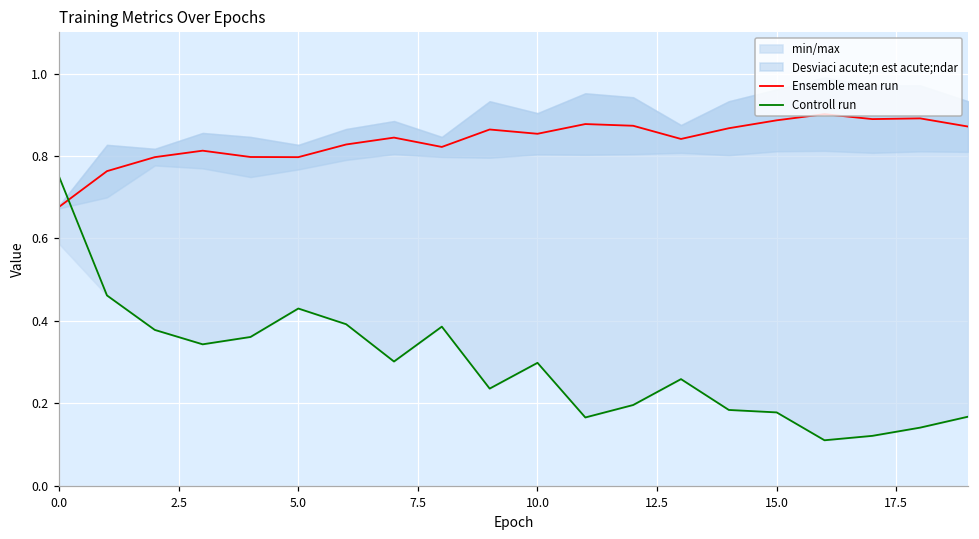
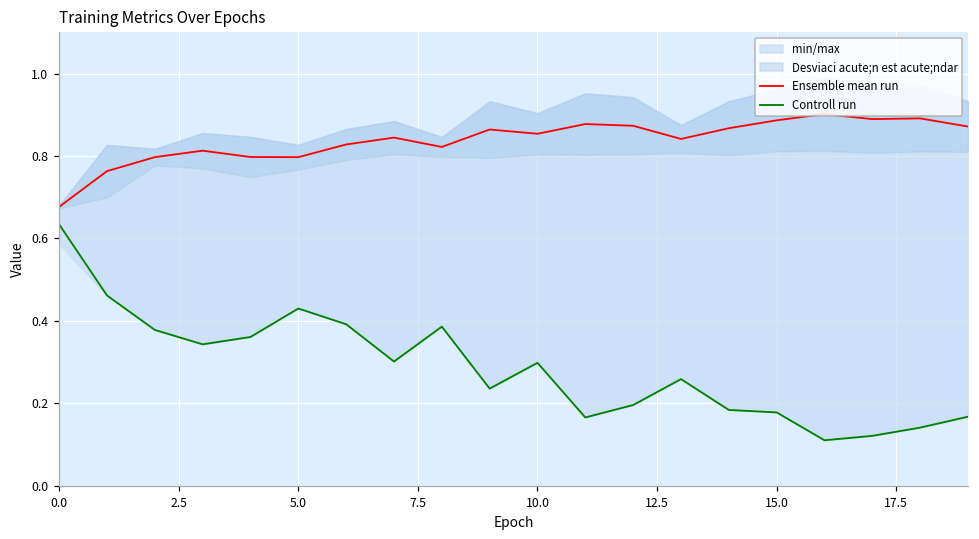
Controll run, 0.0: 0.75 -> 0.63
